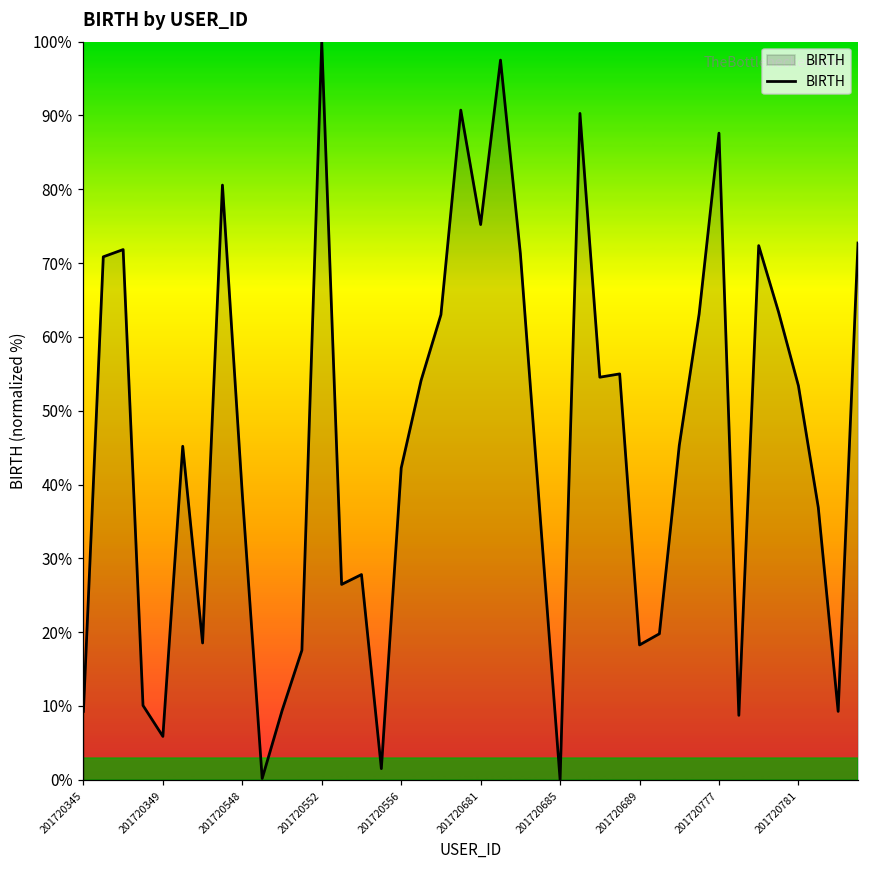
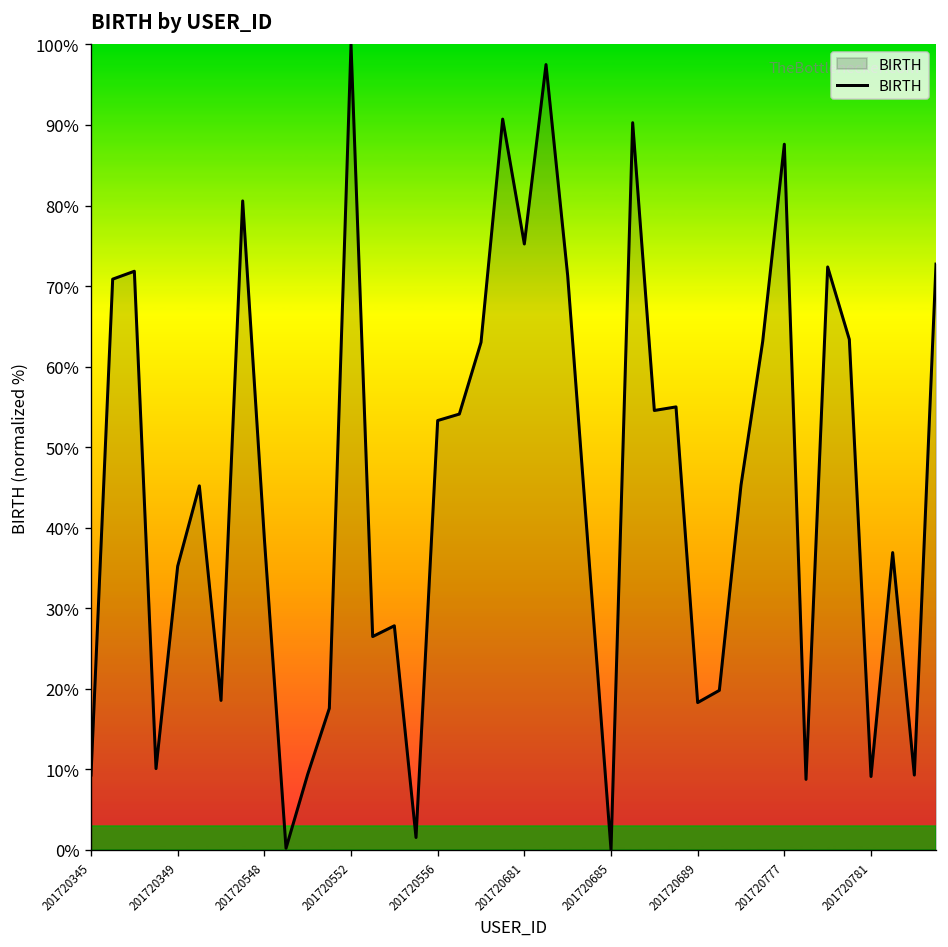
201720349: 6% -> 35%
201720556: 42% -> 53%
201720781: 53% -> 9%
